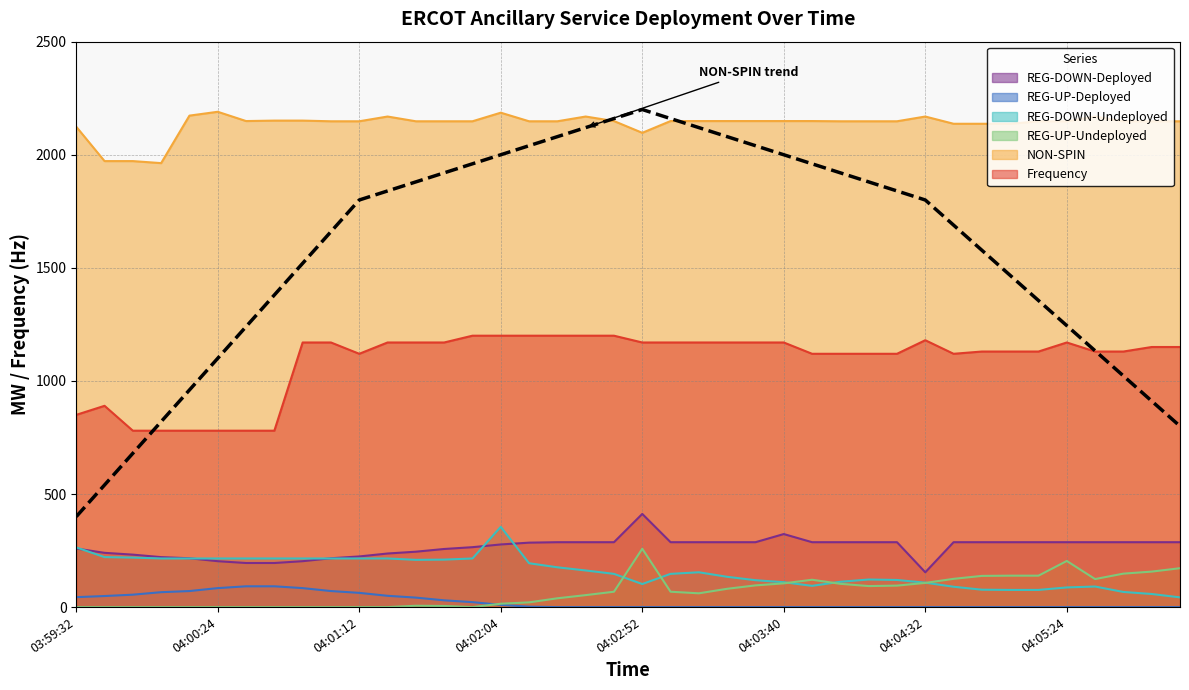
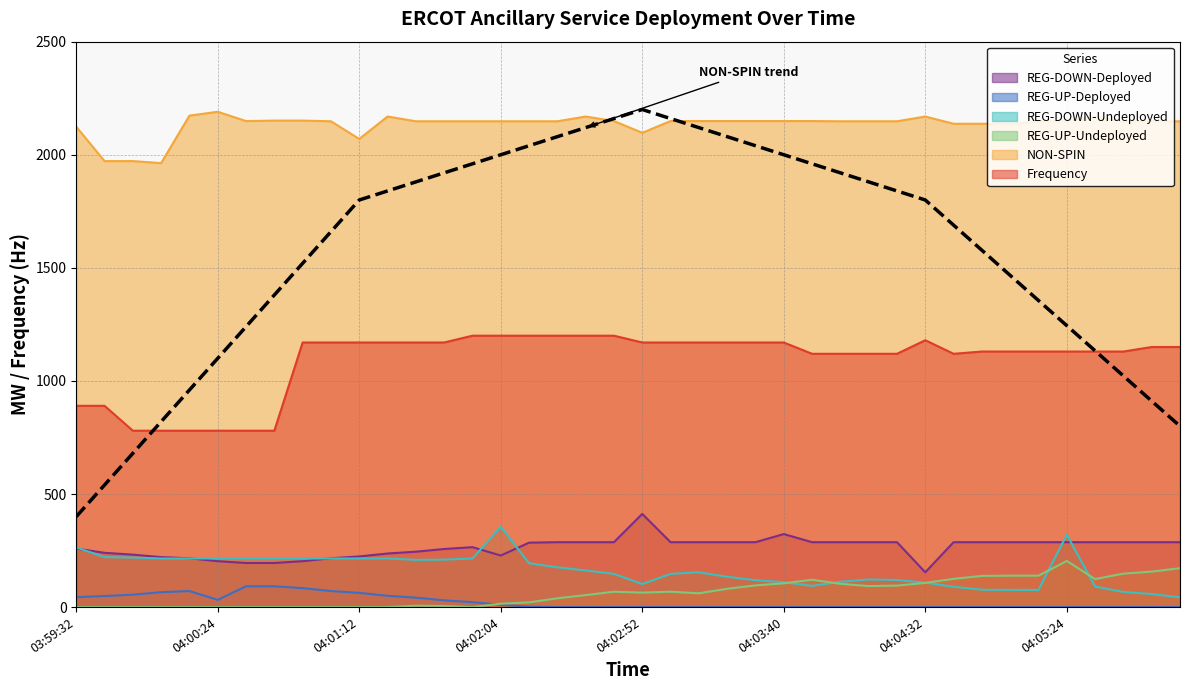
Frequency, 03:59:32: 850 -> 890
REG-UP-Deployed, 04:00:24: 80 -> 30
NON-SPIN, 04:01:12: 2150 -> 2070
Frequency, 04:01:12: 1120 -> 1170
REG-DOWN-Deployed, 04:02:04: 280 -> 230
NON-SPIN, 04:02:04: 2190 -> 2150
REG-UP-Undeployed, 04:02:52: 260 -> 60
REG-DOWN-Undeployed, 04:05:24: 90 -> 320
Frequency, 04:05:24: 1170 -> 1130
